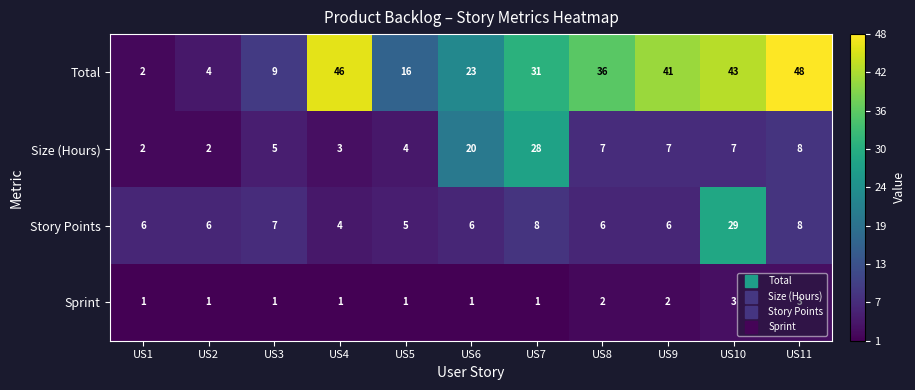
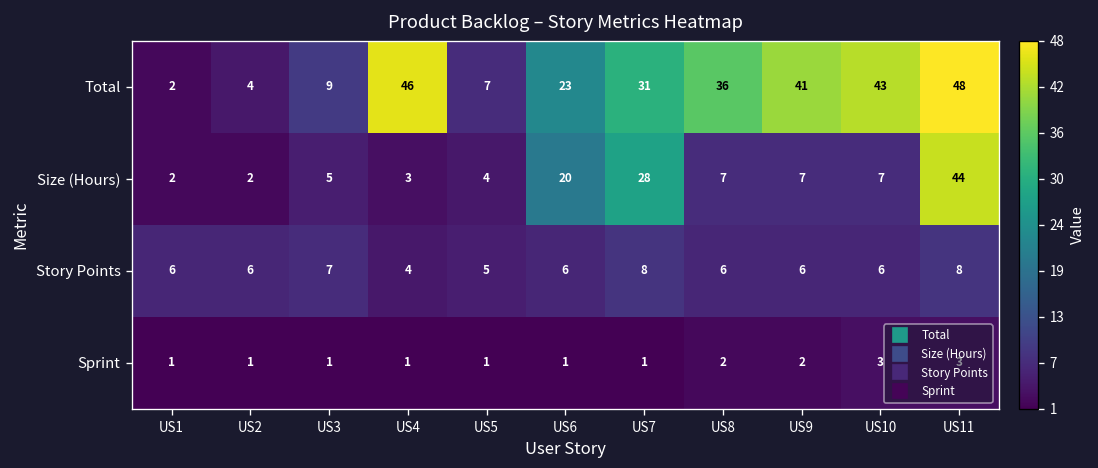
Total, US5: 16 -> 7
Size (Hours), US11: 8 -> 44
Story Points, US10: 29 -> 6
